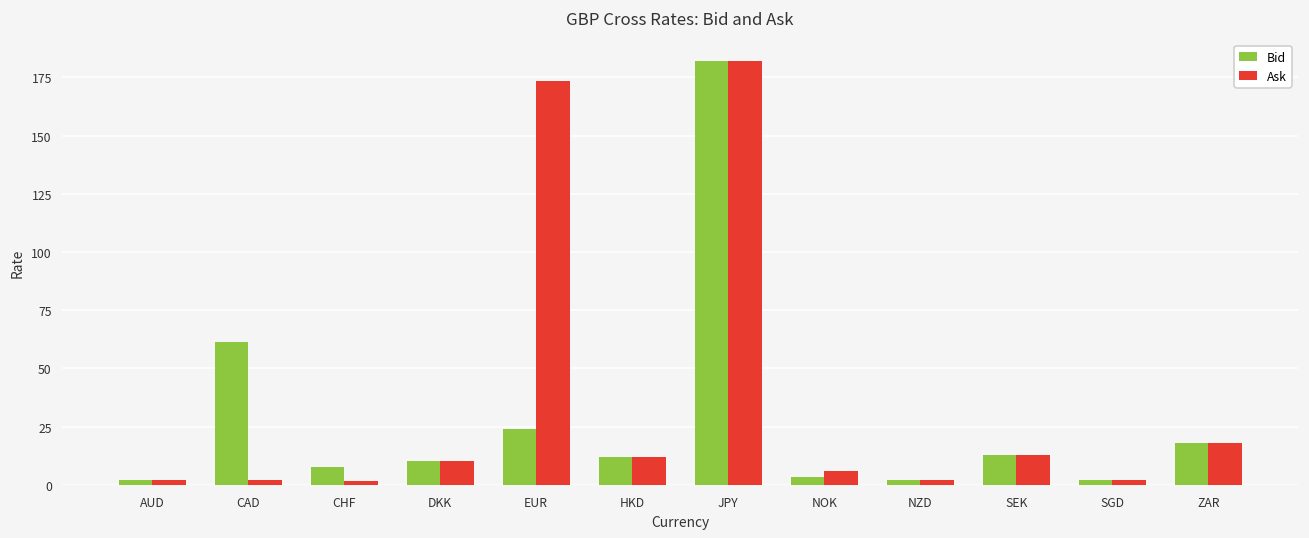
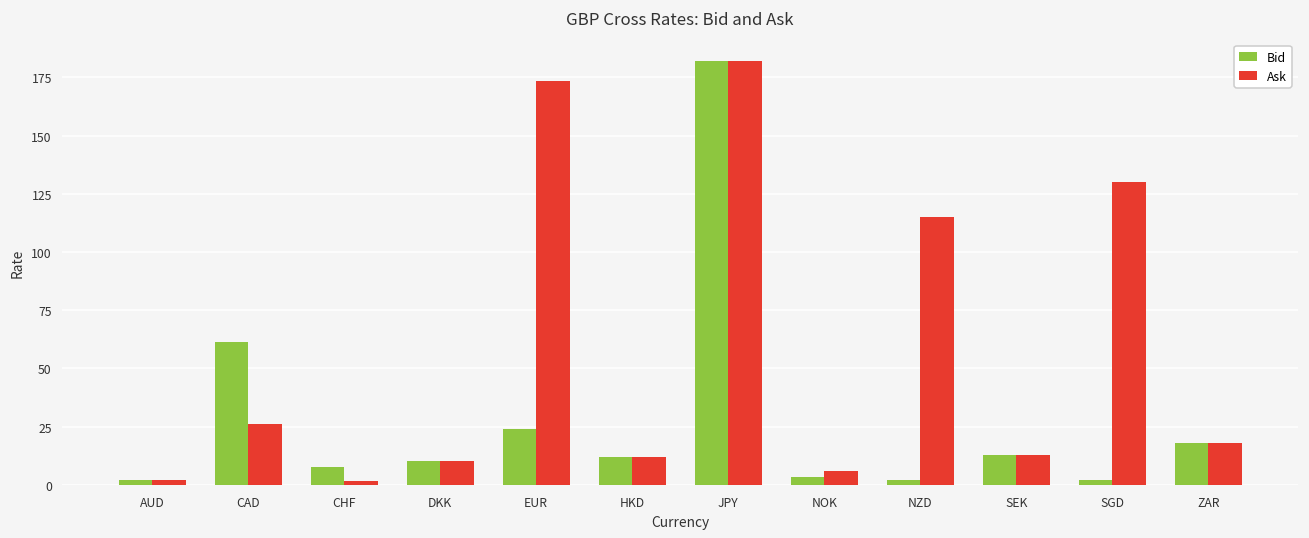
Ask, CAD: 2 -> 26
Ask, NZD: 2 -> 115
Ask, SGD: 2 -> 130
